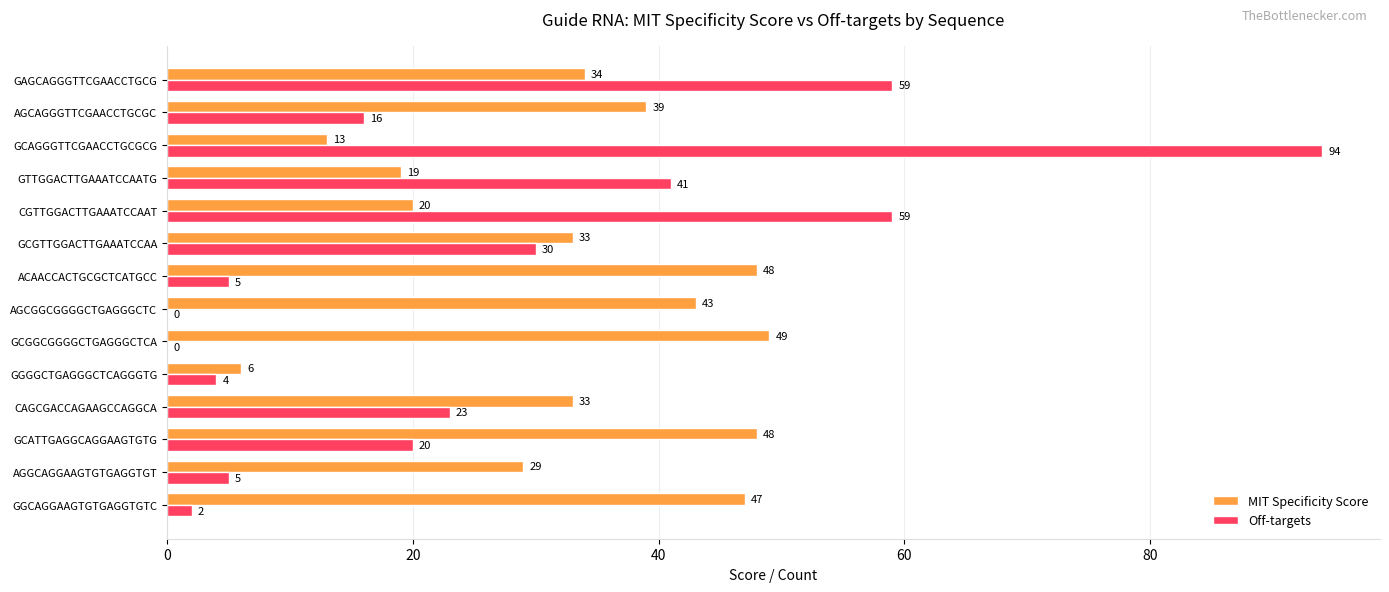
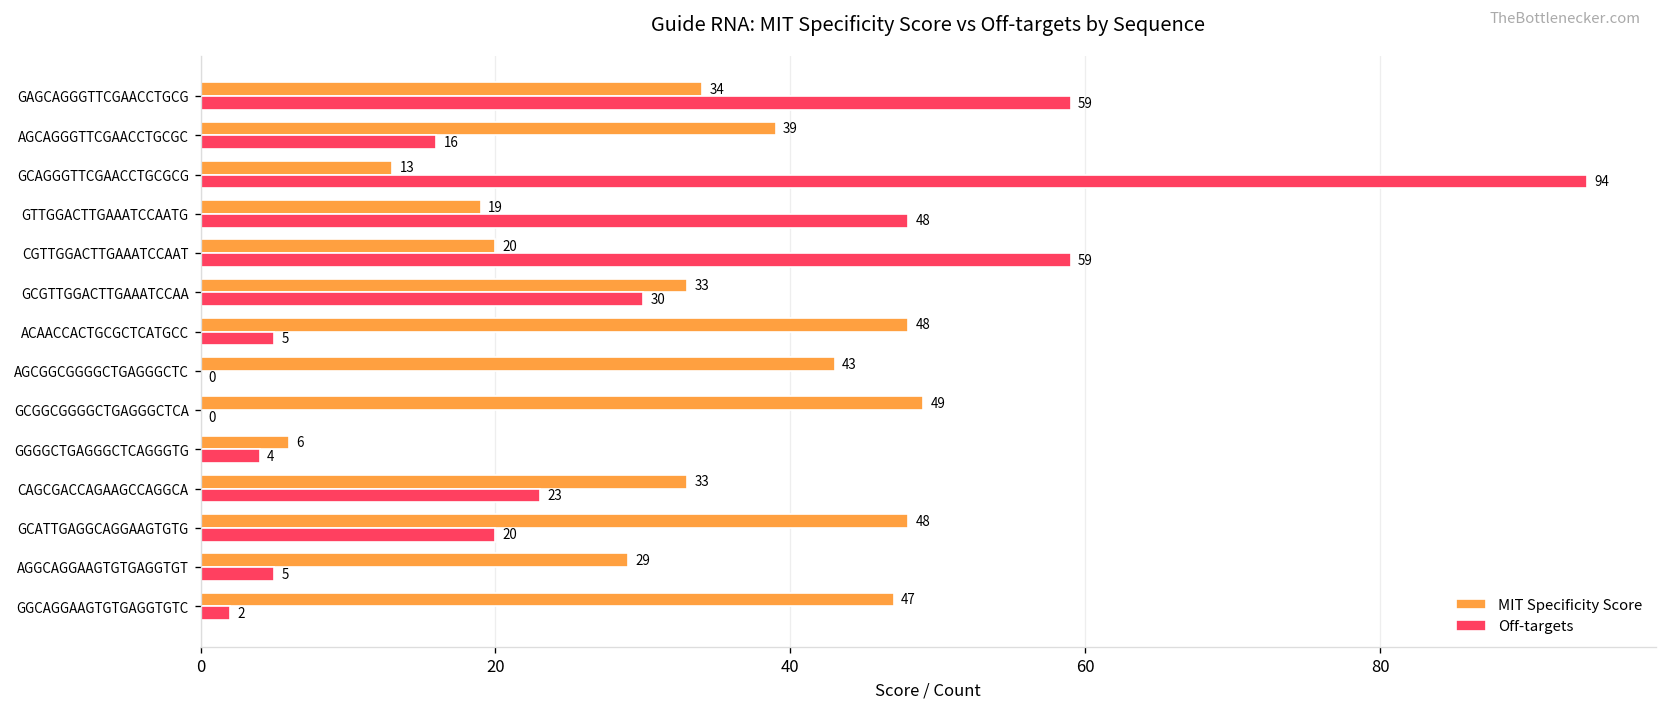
Off-targets, GTTGGACTTGAAATCCAATG: 41 -> 48
